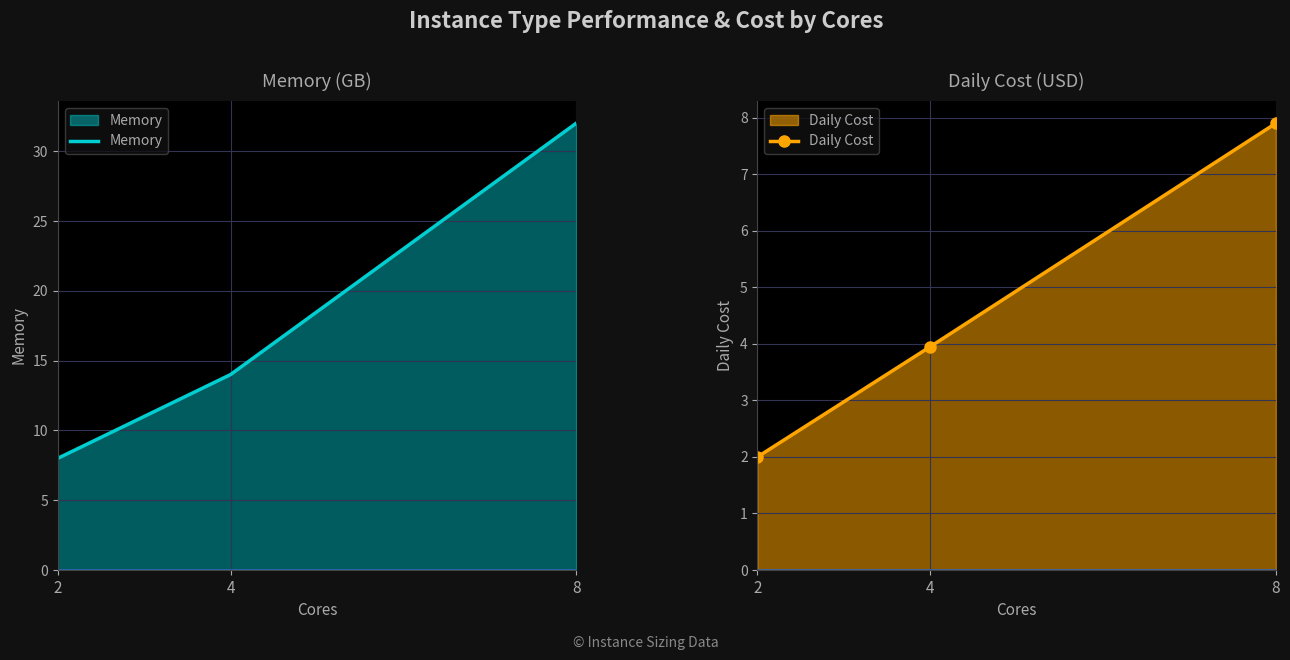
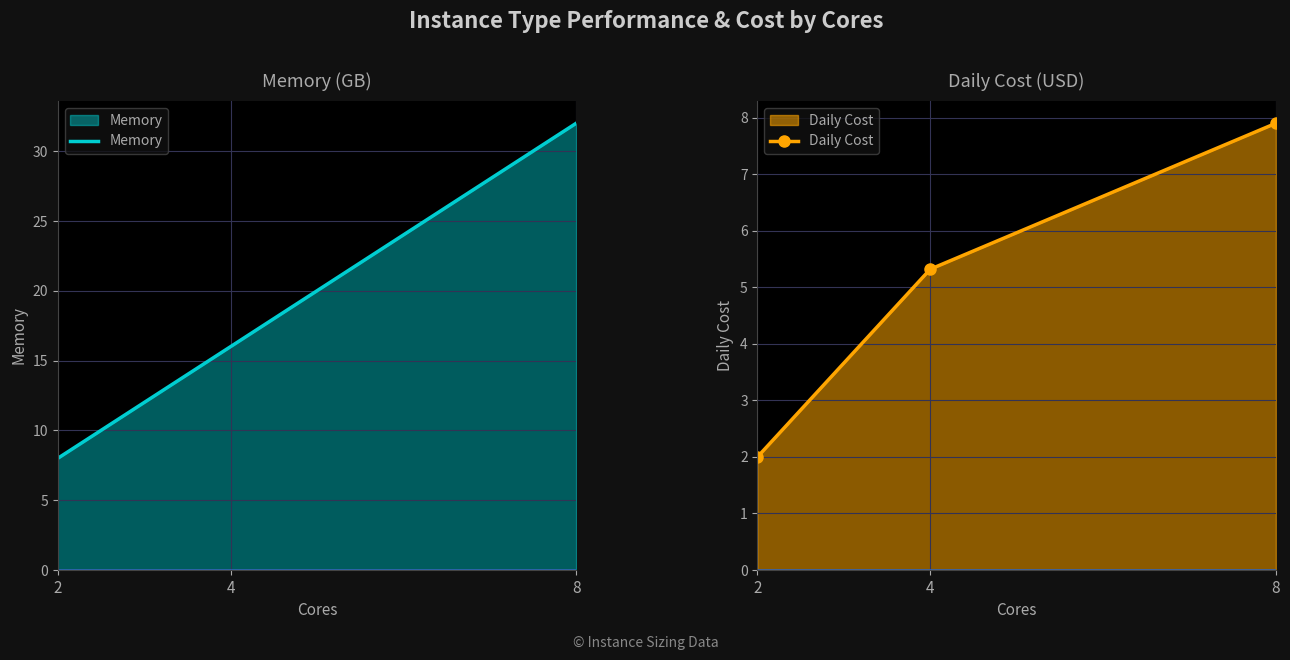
Memory (GB), 4: 14 -> 16
Daily Cost (USD), 4: 4.0 -> 5.3
